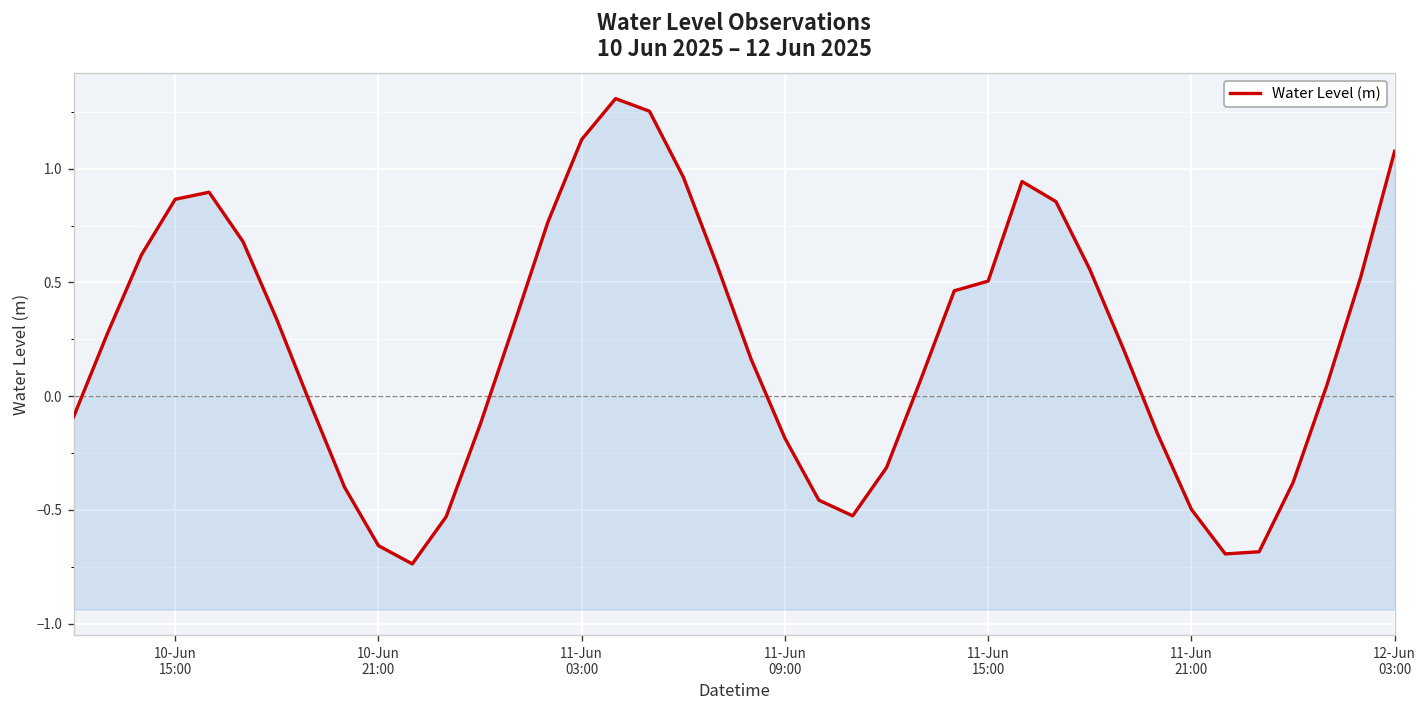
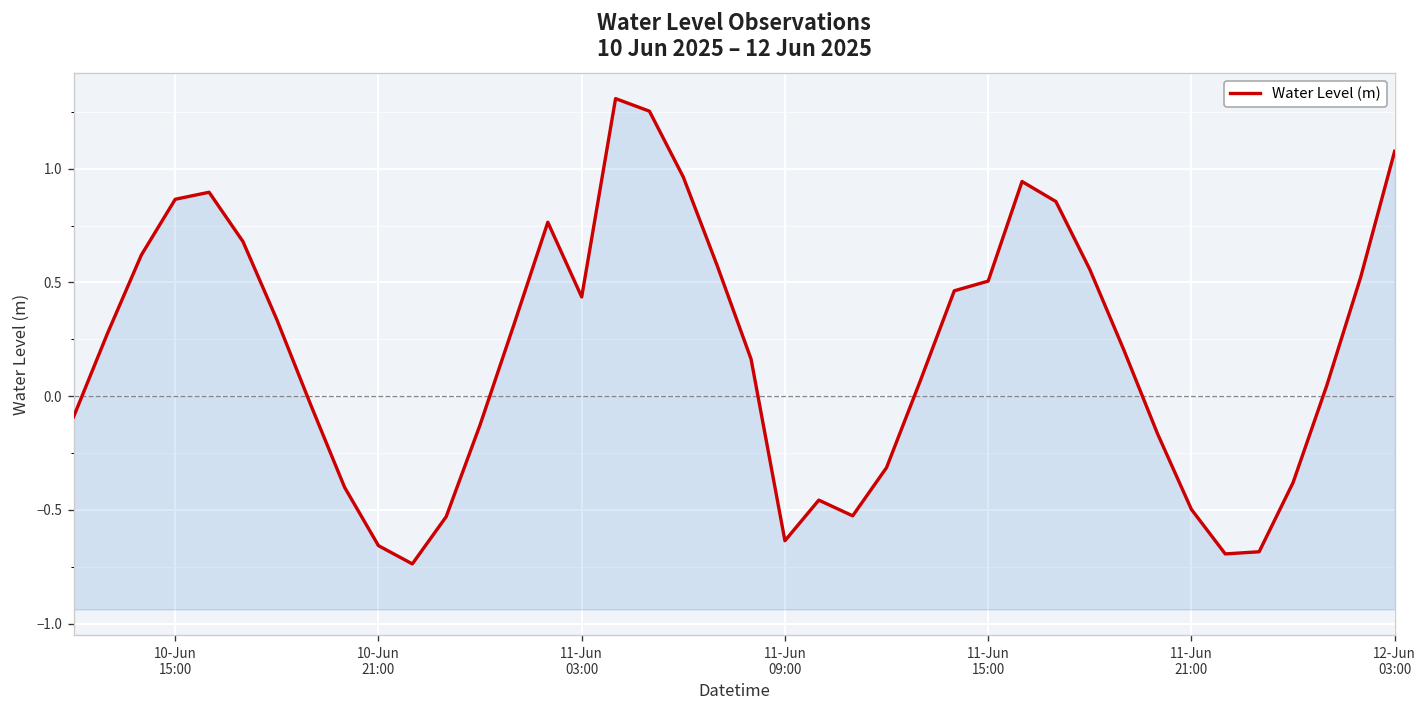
11-Jun 03:00: 1.13 -> 0.44
11-Jun 09:00: -0.18 -> -0.64
